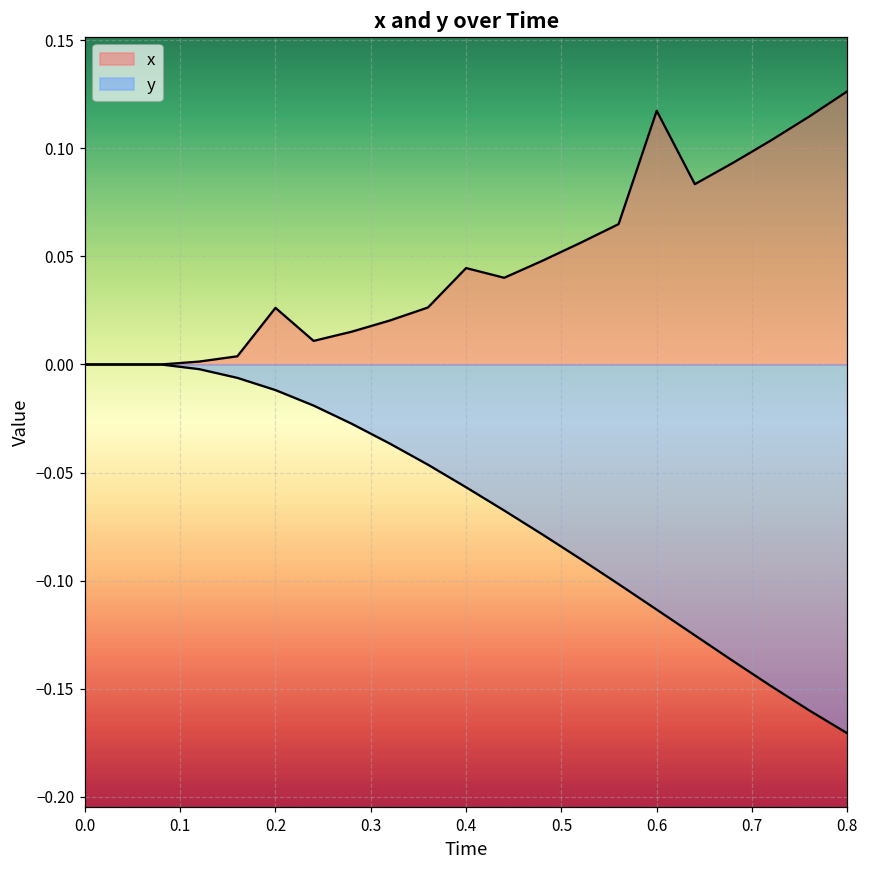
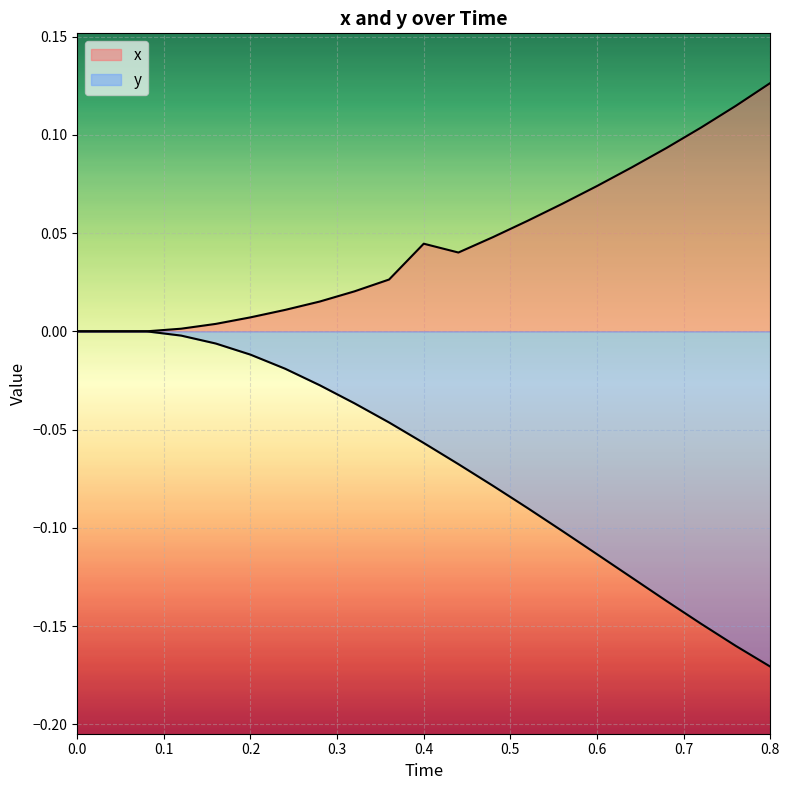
x, 0.2: 0.026 -> 0.007
x, 0.6: 0.117 -> 0.074
